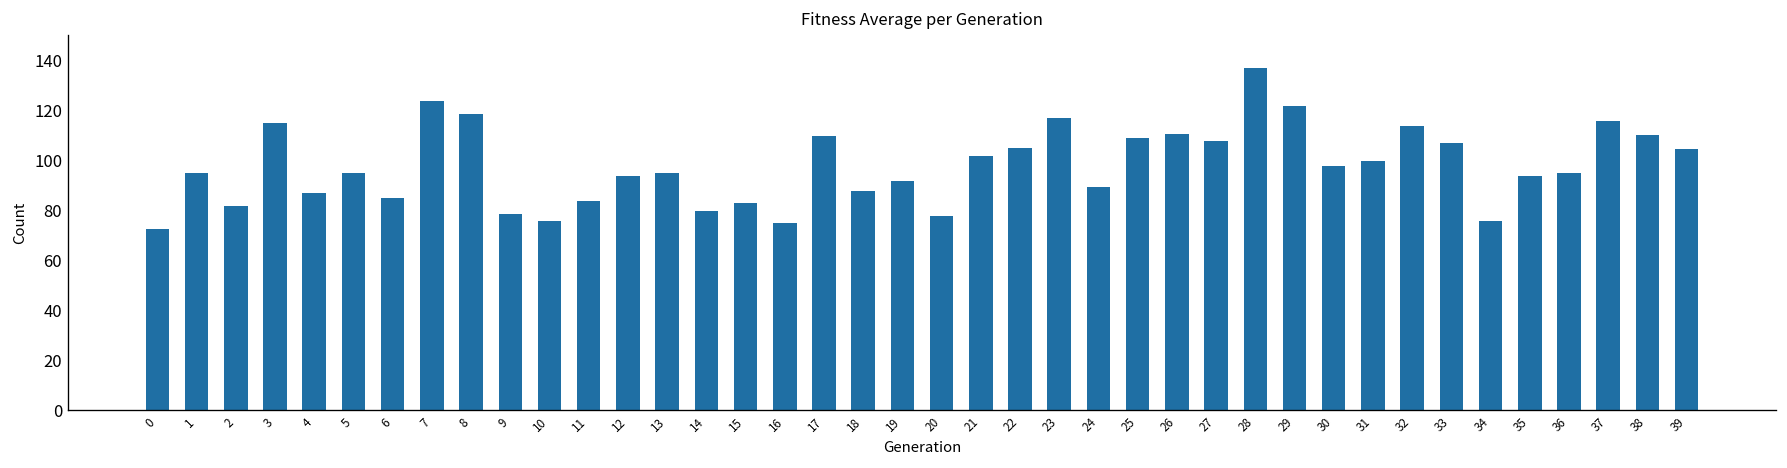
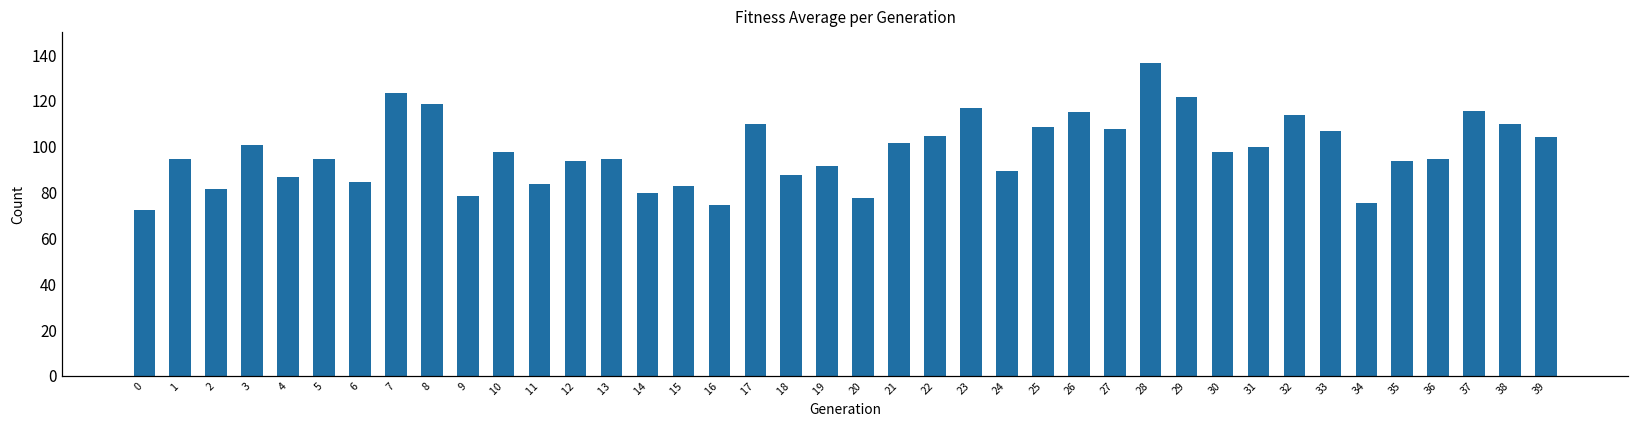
3: 115 -> 101
10: 76 -> 98
26: 111 -> 115
